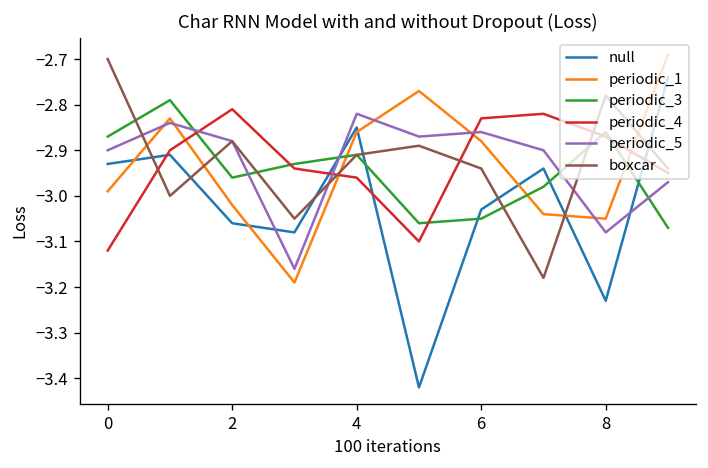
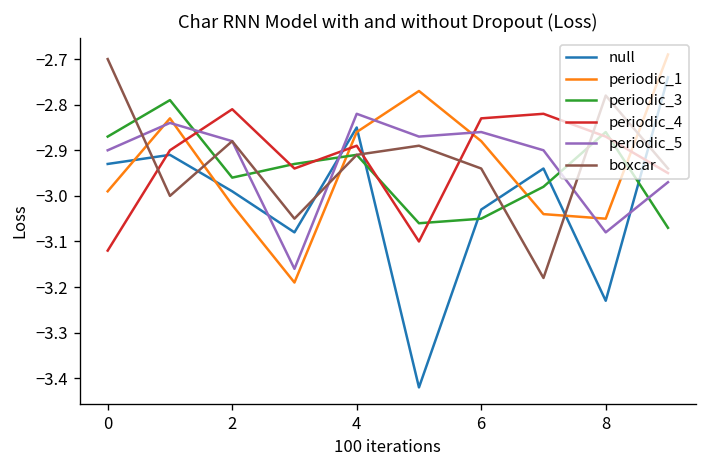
null, 2: -3.06 -> -2.99
periodic_4, 4: -2.96 -> -2.89
